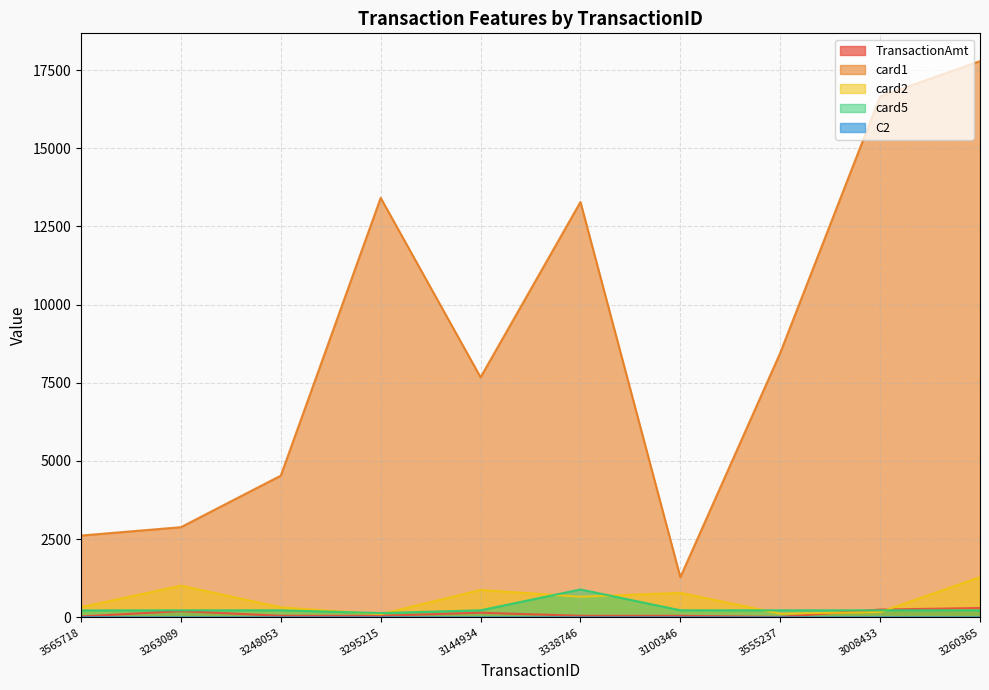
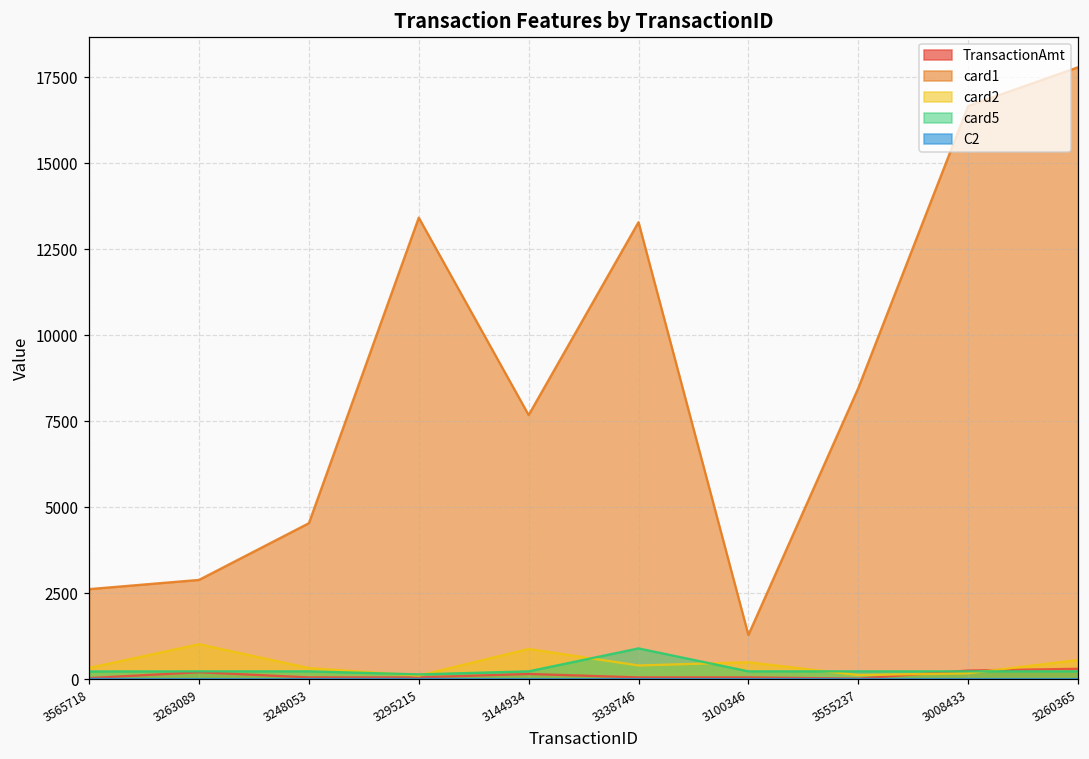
card2, 3338746: 700 -> 400
card2, 3100346: 800 -> 500
card2, 3260365: 1300 -> 600
